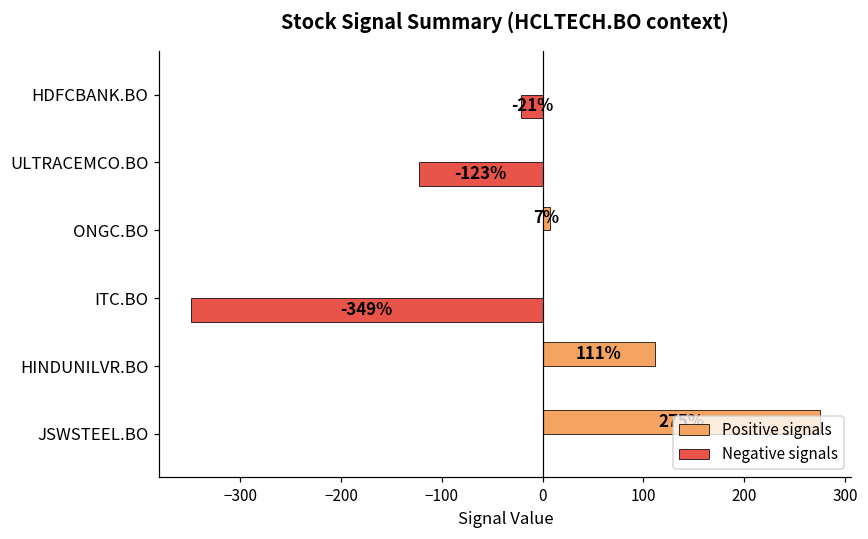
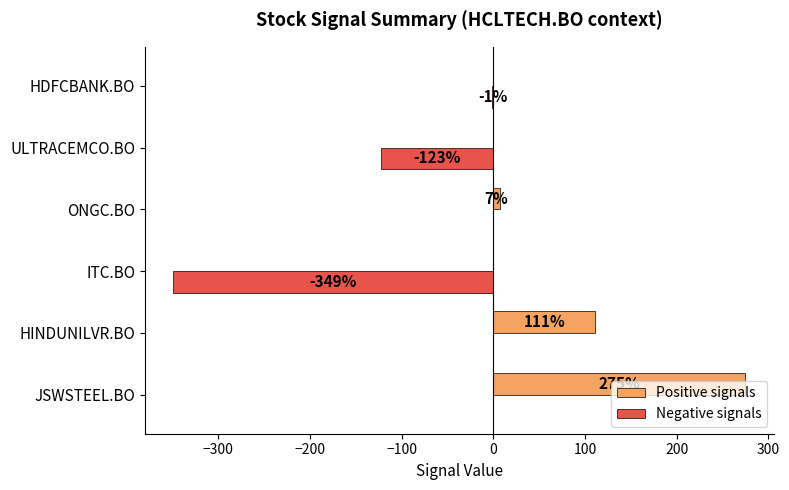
Negative signals, HDFCBANK.BO: -21% -> -1%
